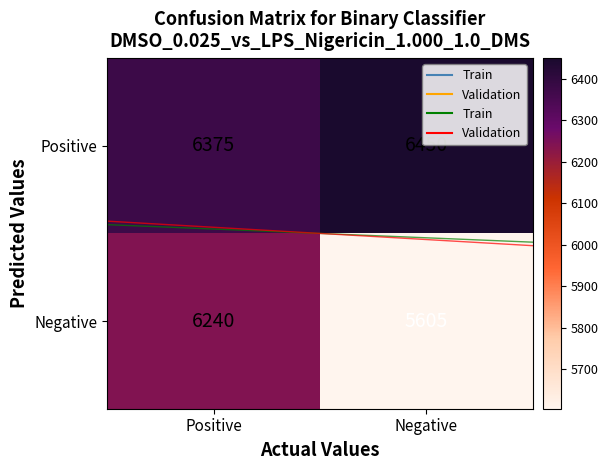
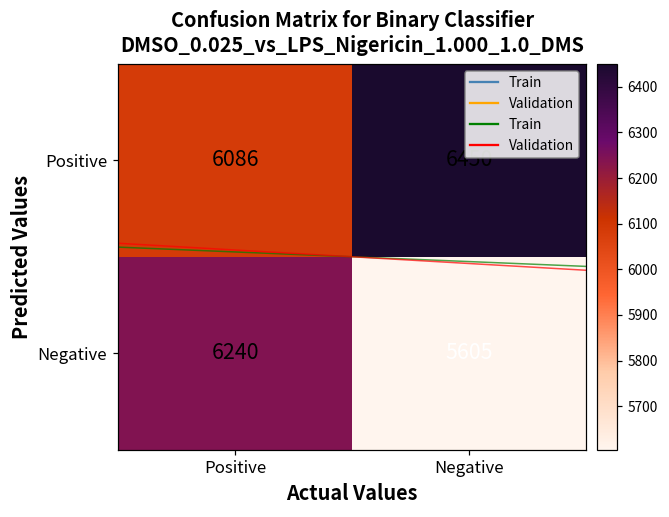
Positive, Positive: 6375 -> 6086
